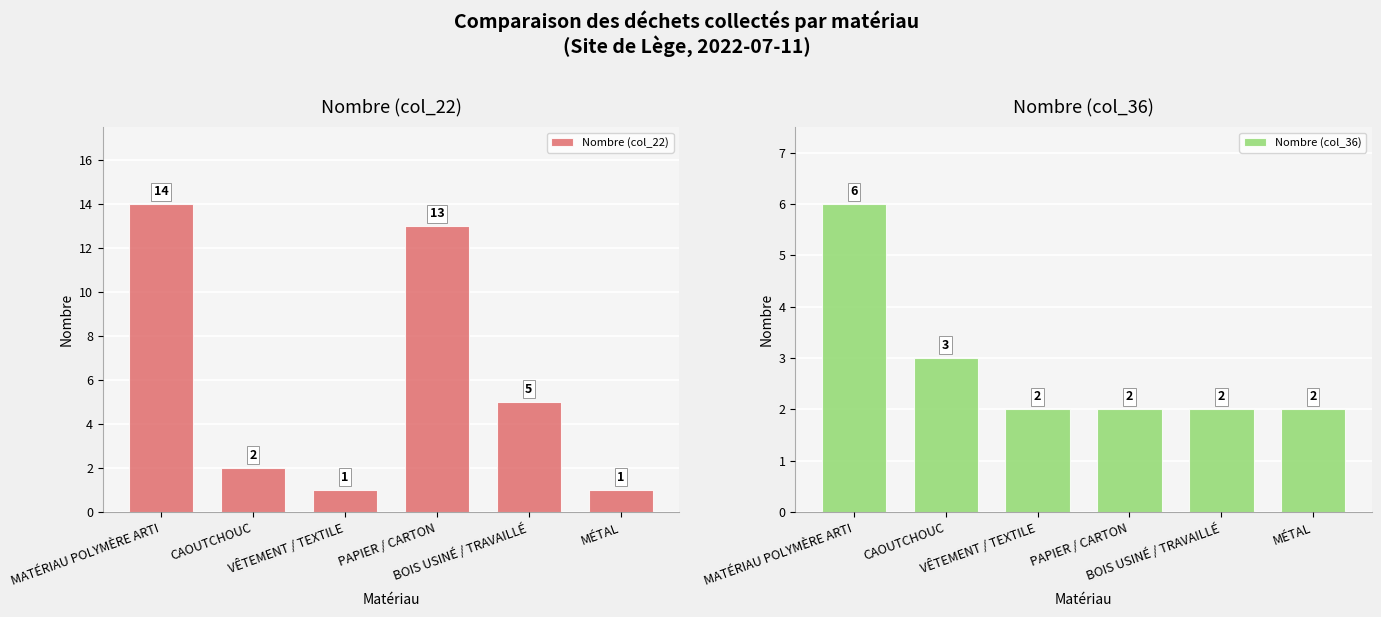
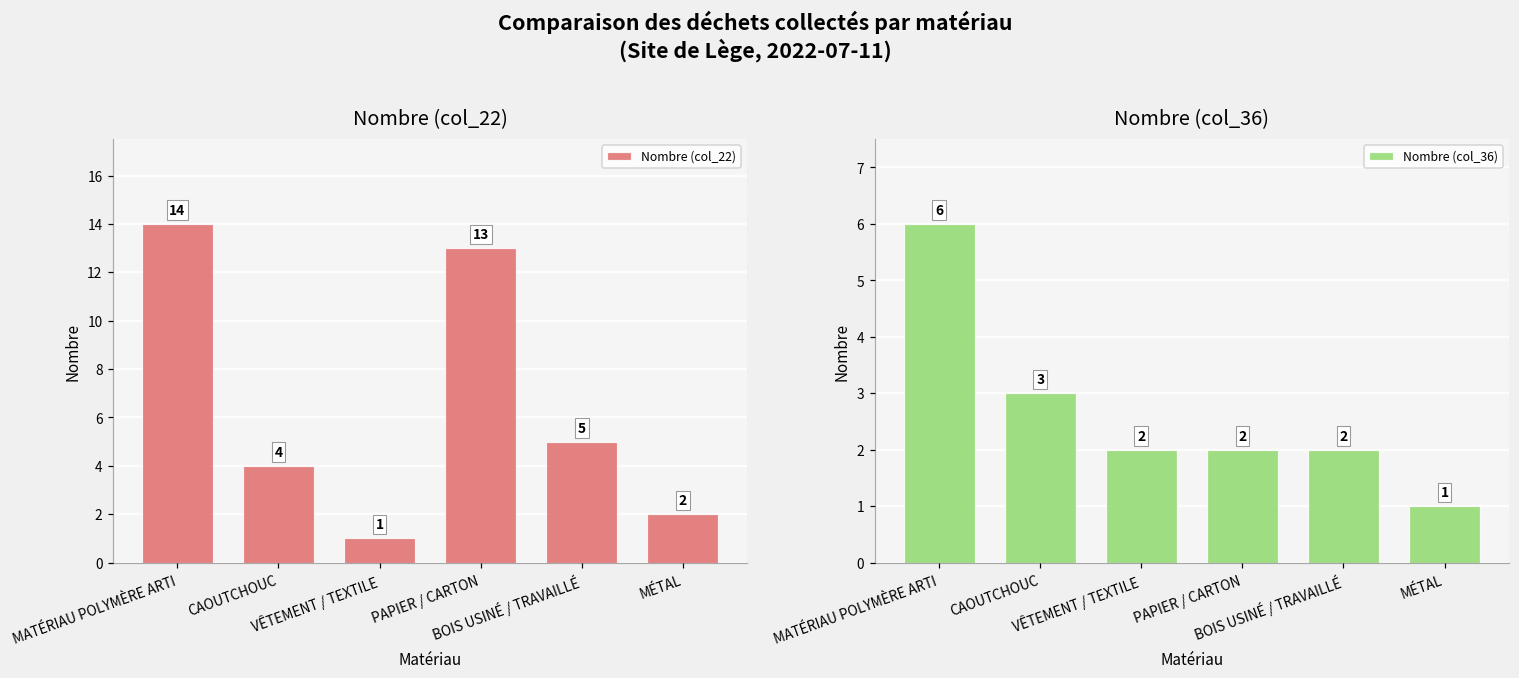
Nombre (col_22), CAOUTCHOUC: 2 -> 4
Nombre (col_22), MÉTAL: 1 -> 2
Nombre (col_36), MÉTAL: 2 -> 1
